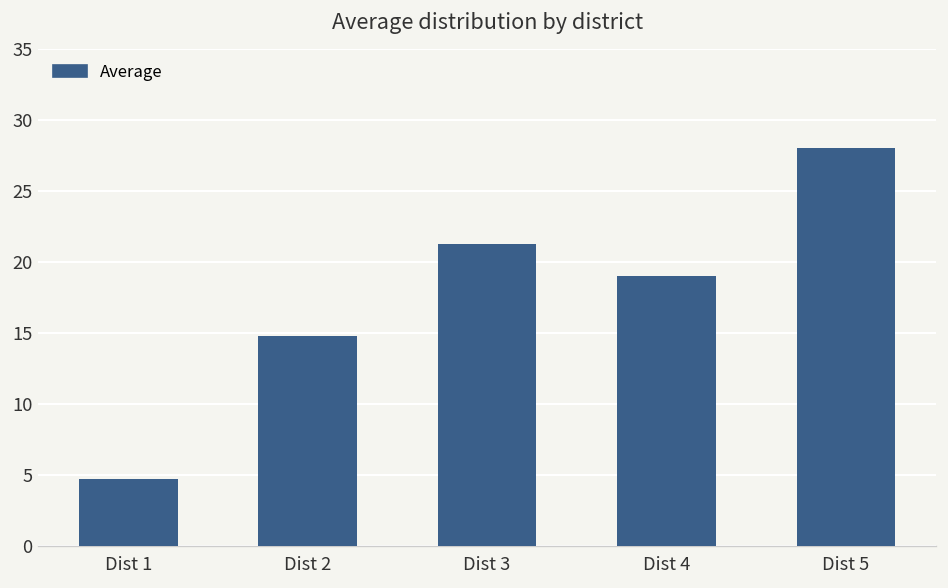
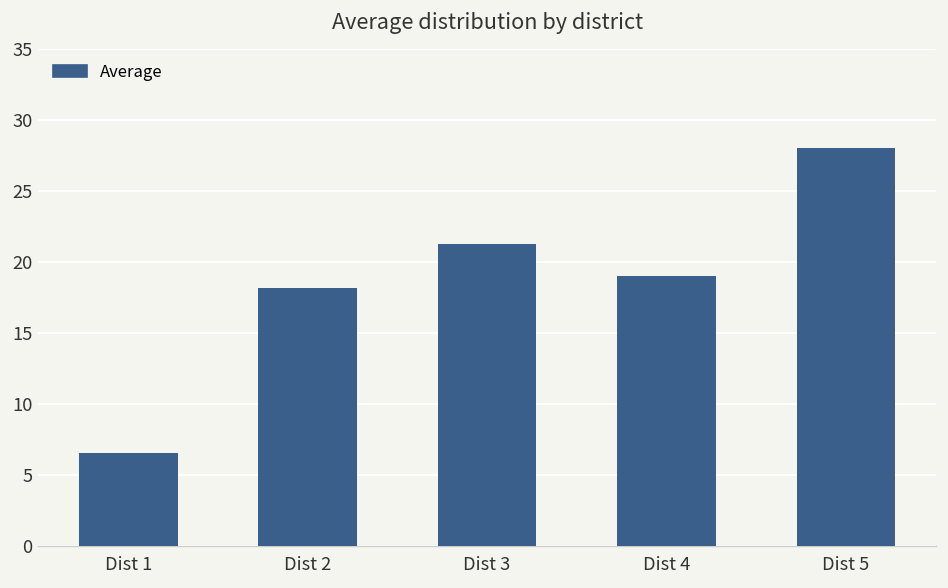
Dist 1: 4.7 -> 6.5
Dist 2: 14.8 -> 18.2
